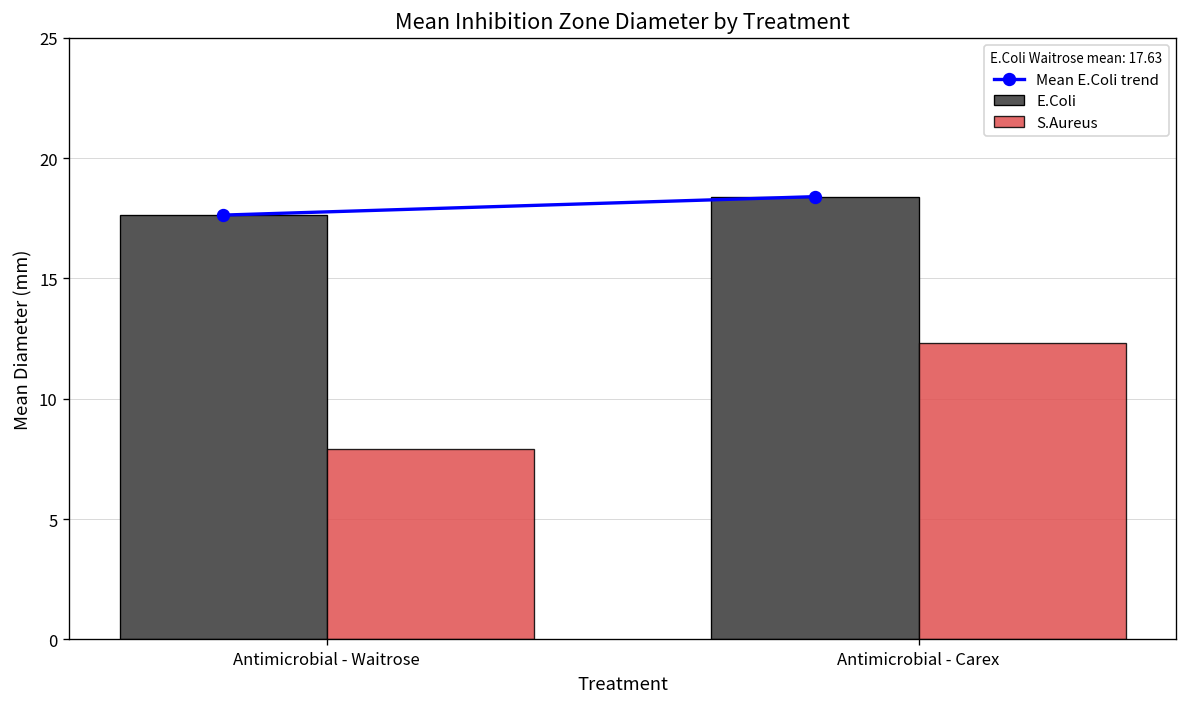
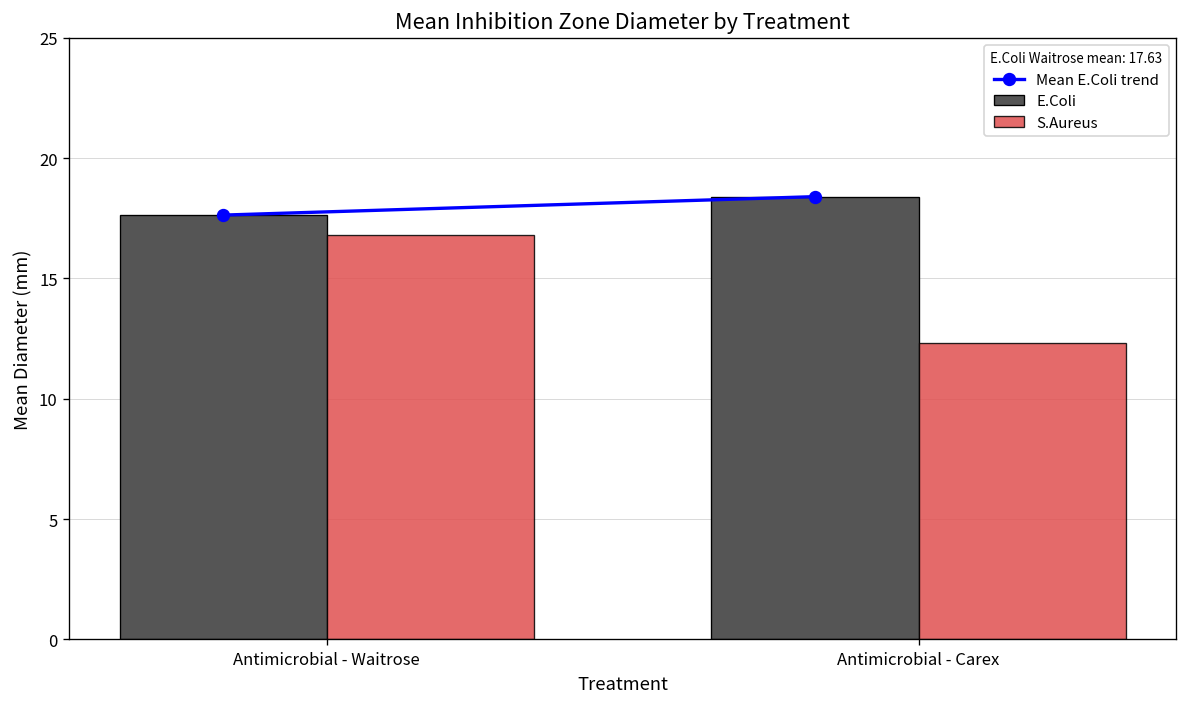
S.Aureus, Antimicrobial - Waitrose: 7.9 -> 16.8
